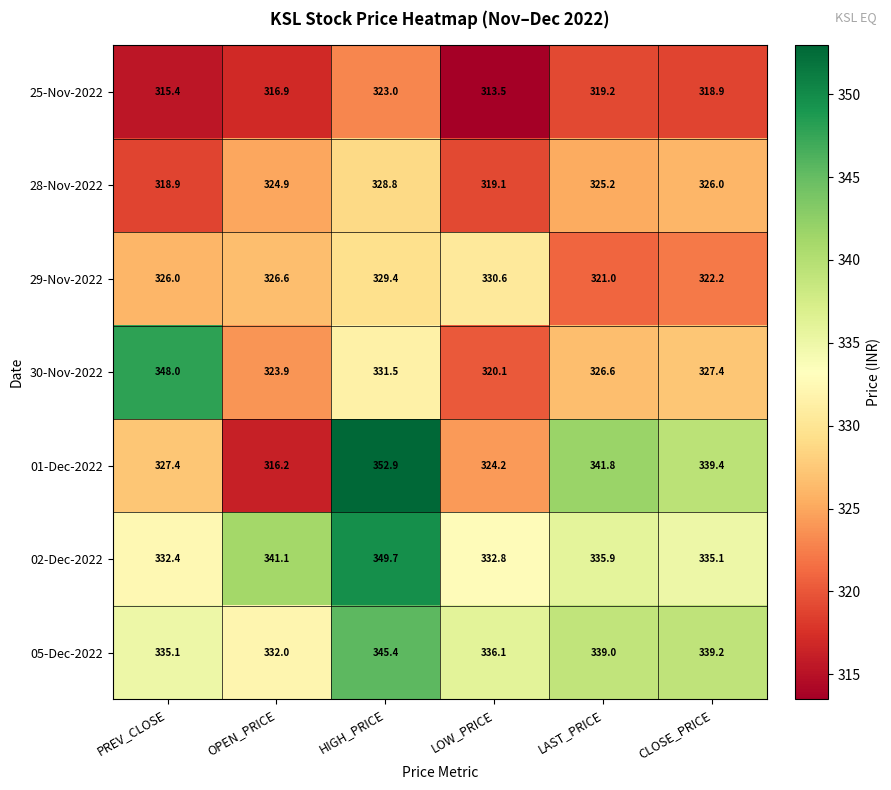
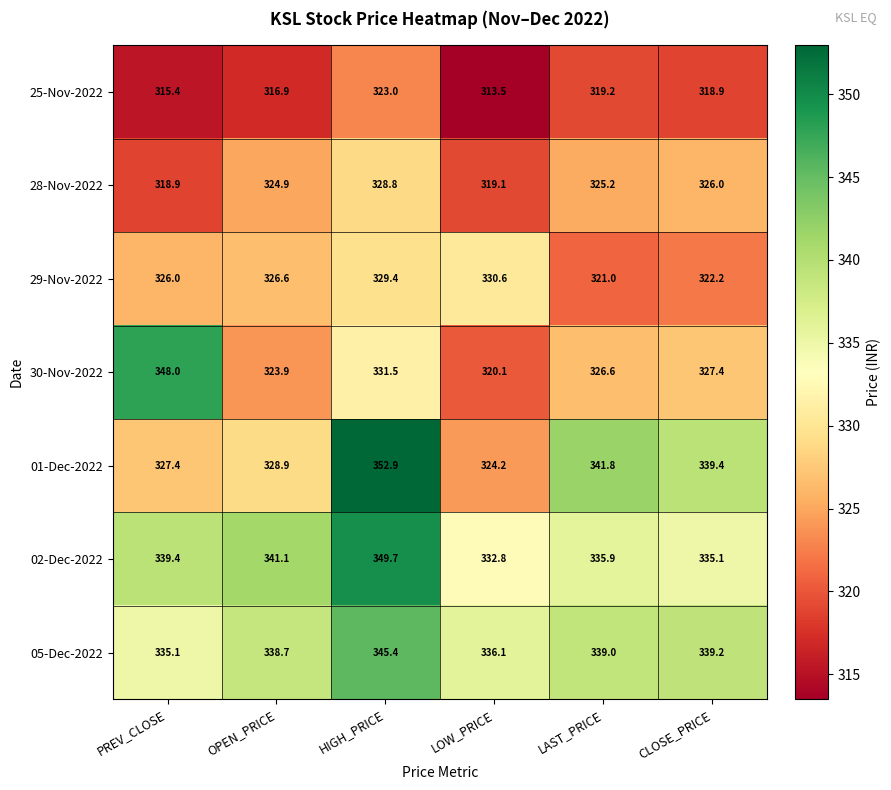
01-Dec-2022, OPEN_PRICE: 316.2 -> 328.9
02-Dec-2022, PREV_CLOSE: 332.4 -> 339.4
05-Dec-2022, OPEN_PRICE: 332.0 -> 338.7
